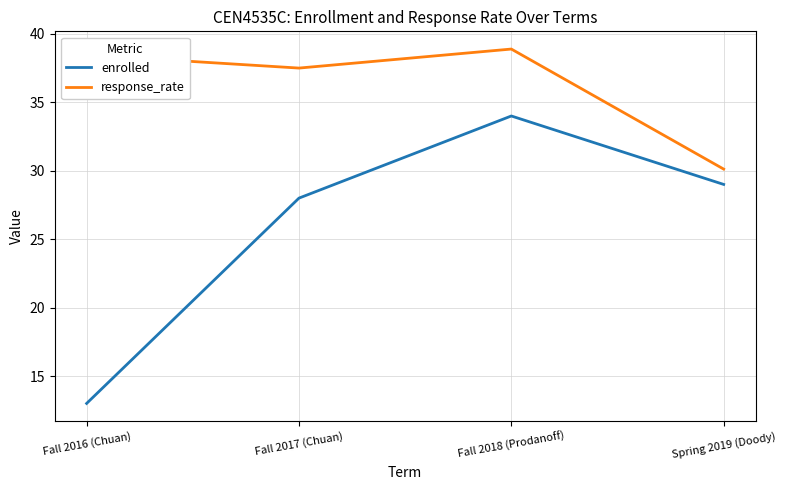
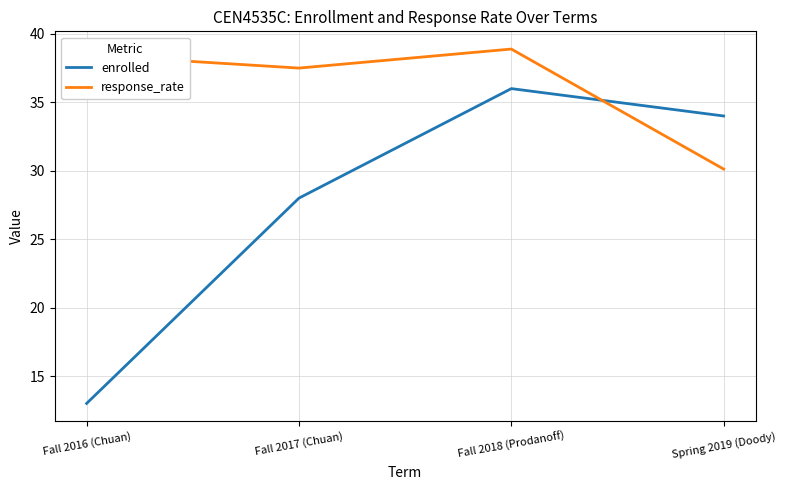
enrolled, Fall 2018 (Prodanoff): 34 -> 36
enrolled, Spring 2019 (Doody): 29 -> 34
